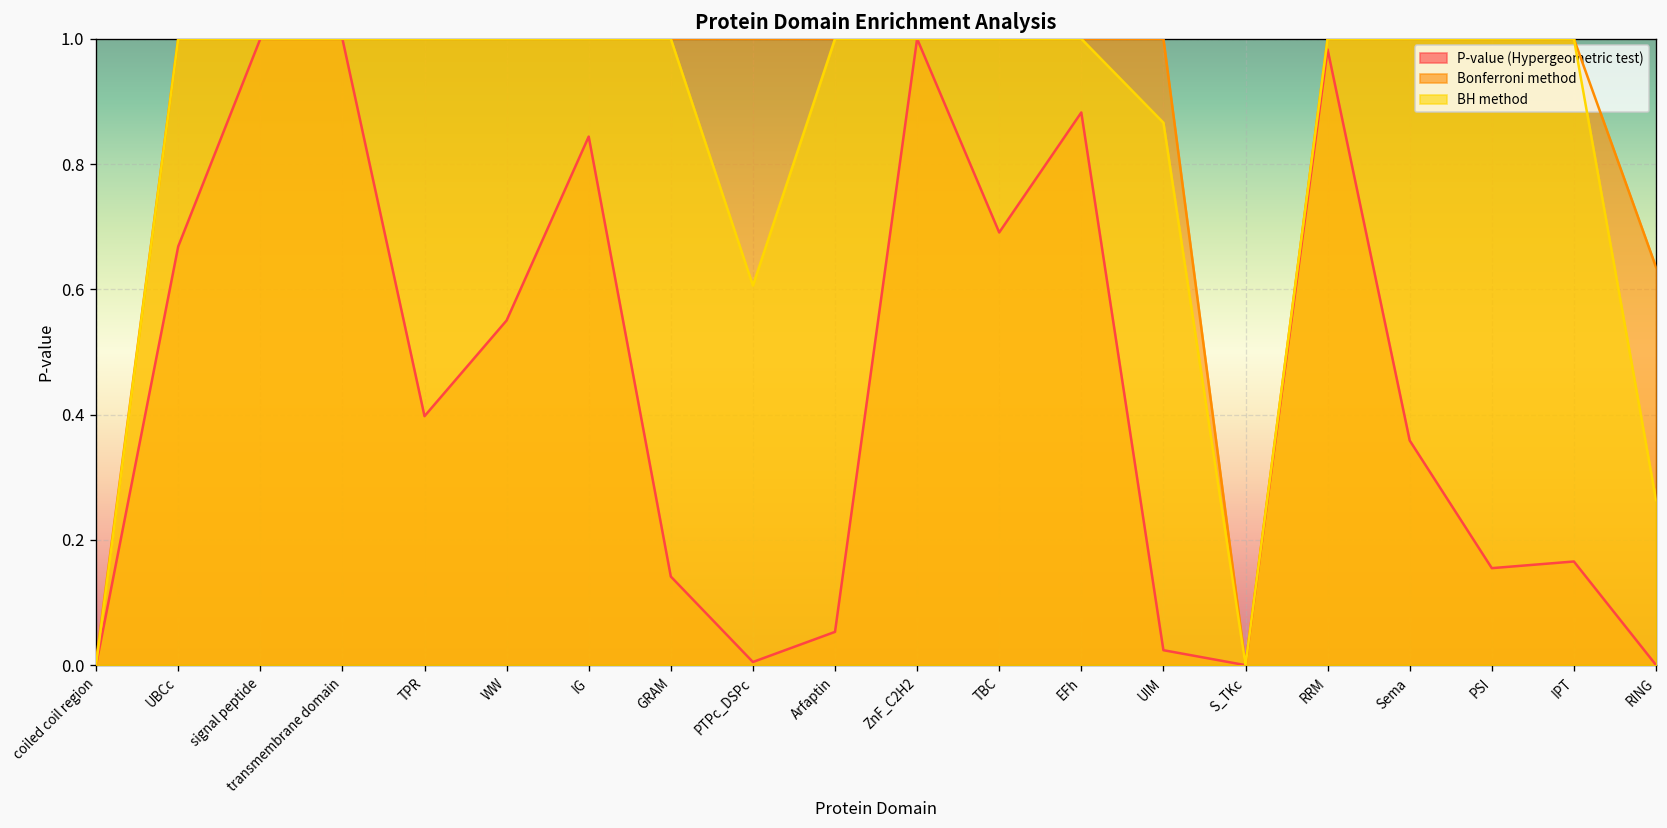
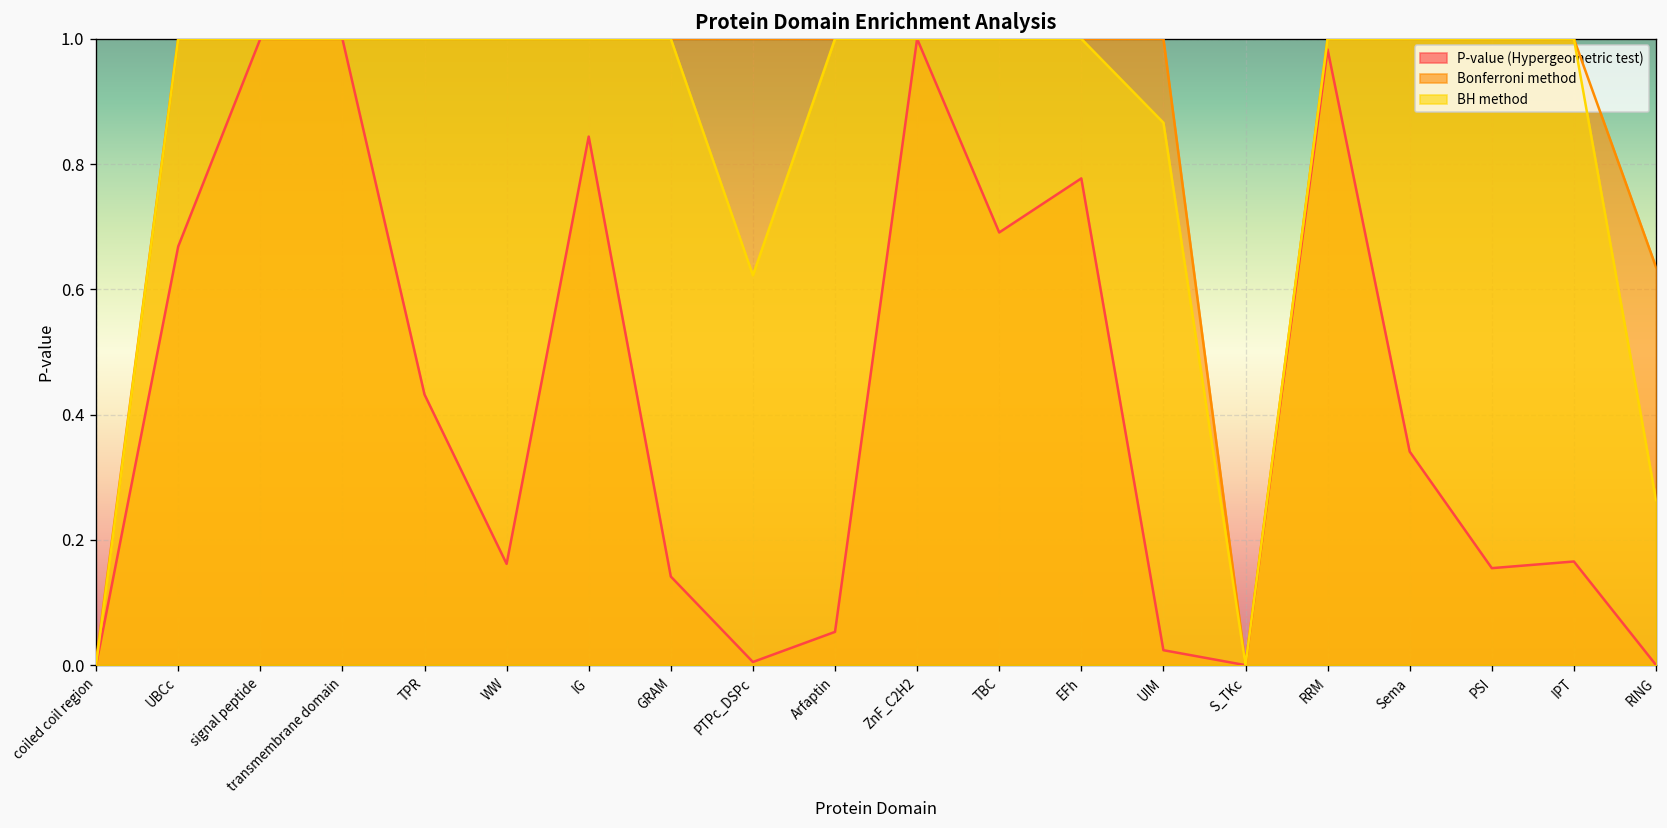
P-value (Hypergeometric test), TPR: 0.40 -> 0.43
P-value (Hypergeometric test), WW: 0.55 -> 0.16
BH method, PTPc_DSPc: 0.61 -> 0.62
P-value (Hypergeometric test), EFh: 0.88 -> 0.78
P-value (Hypergeometric test), Sema: 0.36 -> 0.34
